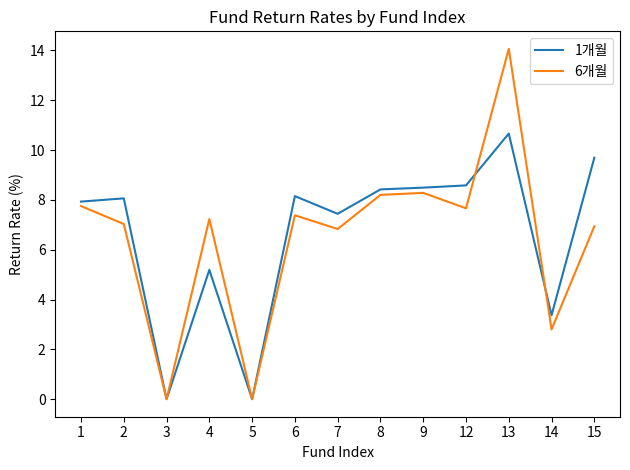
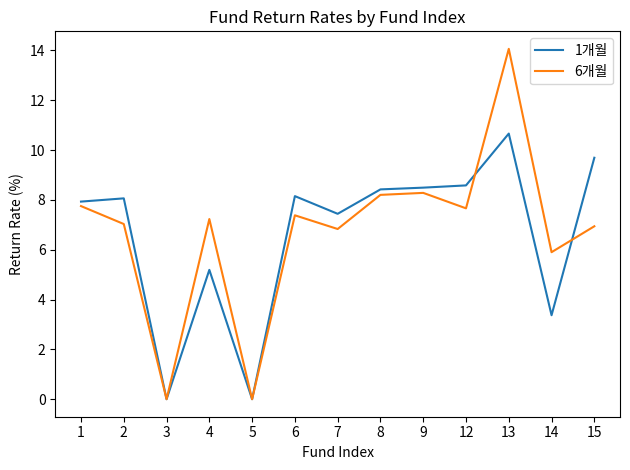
6개월, 14: 2.8 -> 5.9
